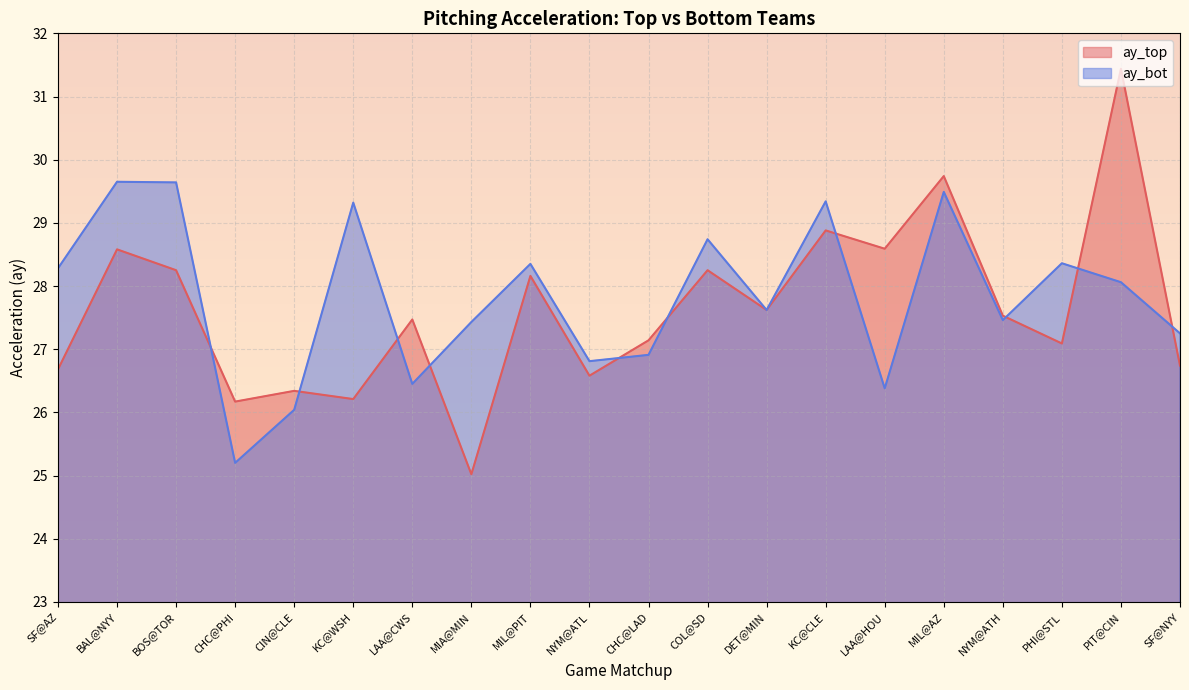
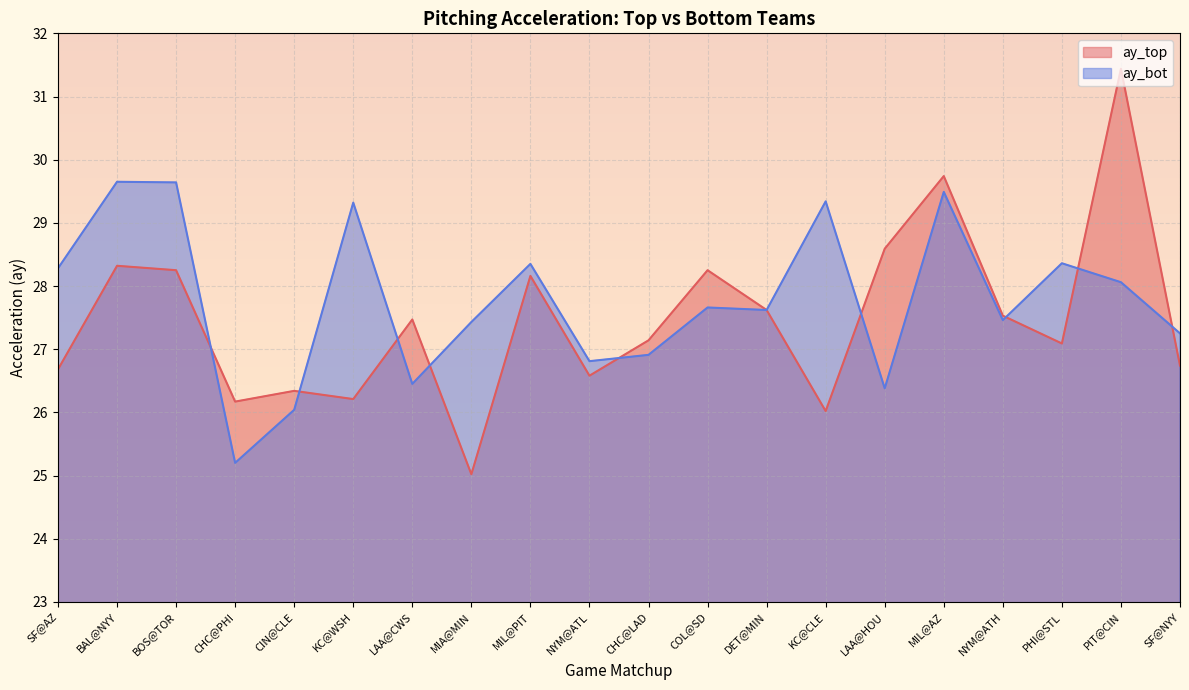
ay_top, BAL@NYY: 28.6 -> 28.3
ay_bot, COL@SD: 28.7 -> 27.7
ay_top, KC@CLE: 28.9 -> 26.0
